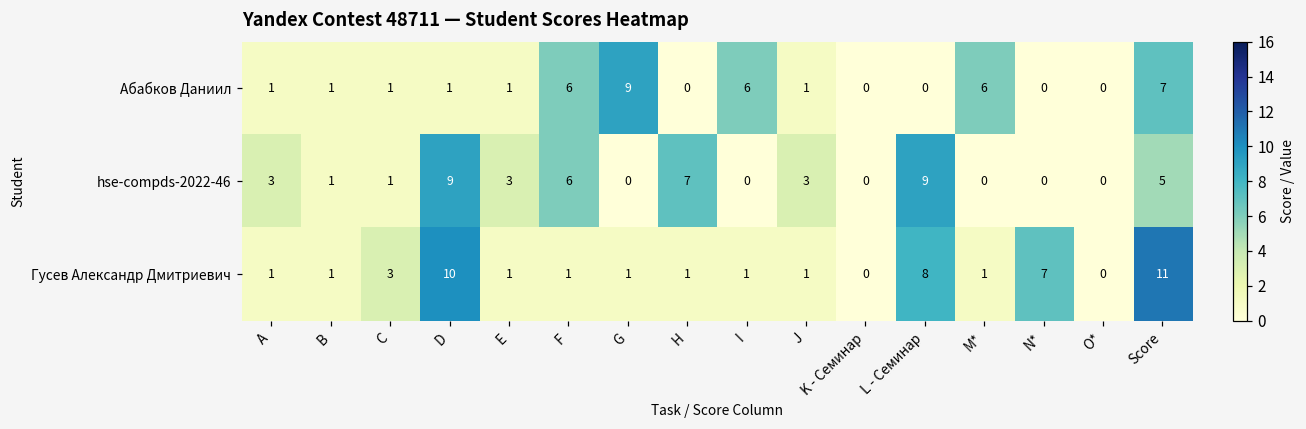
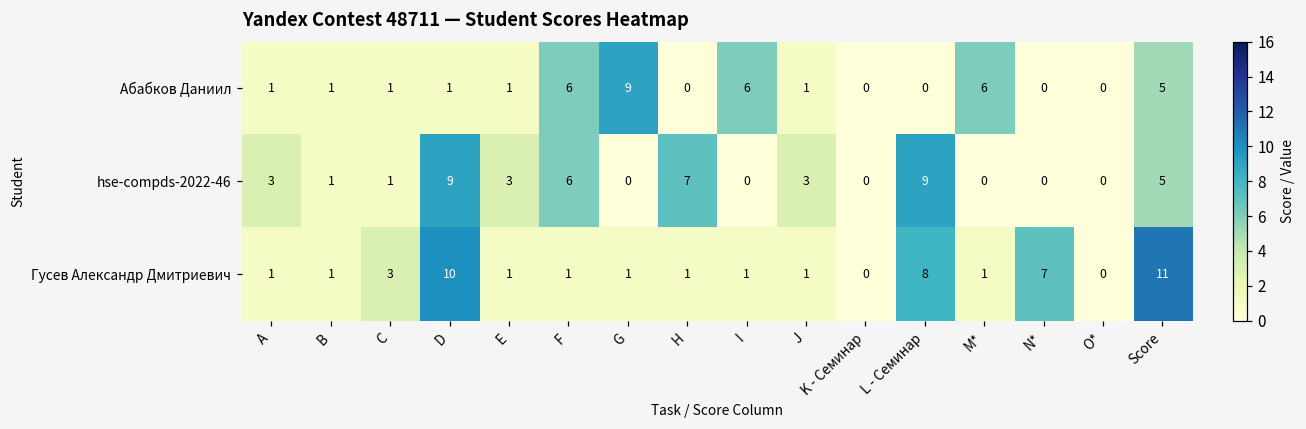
Абабков Даниил, Score: 7 -> 5
